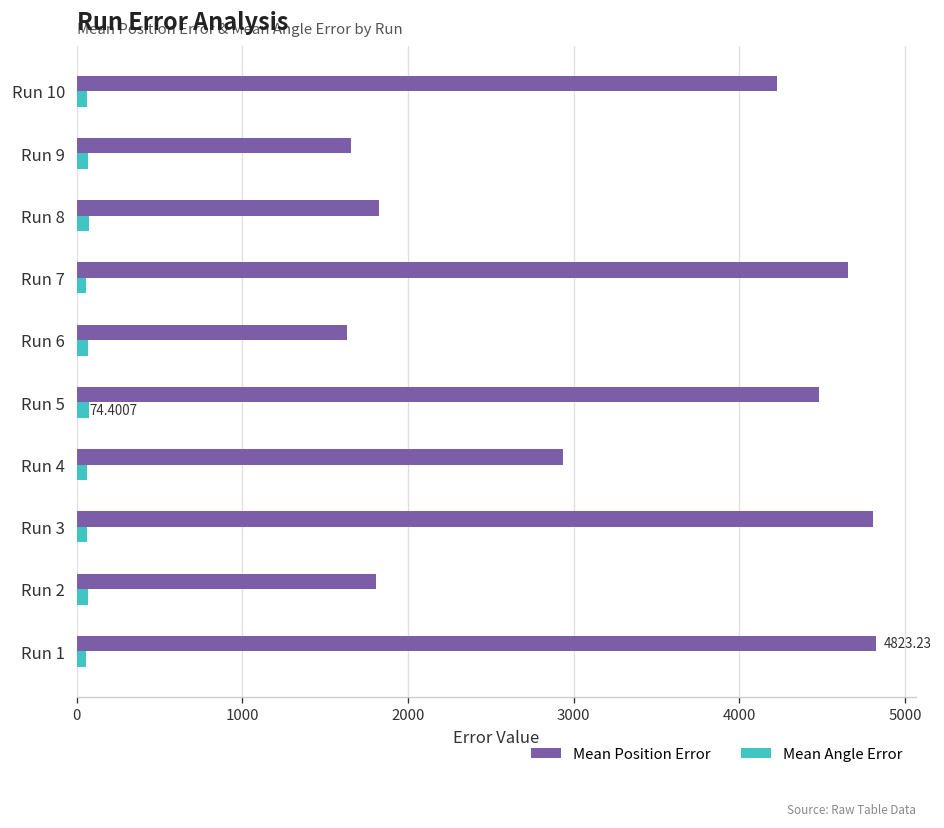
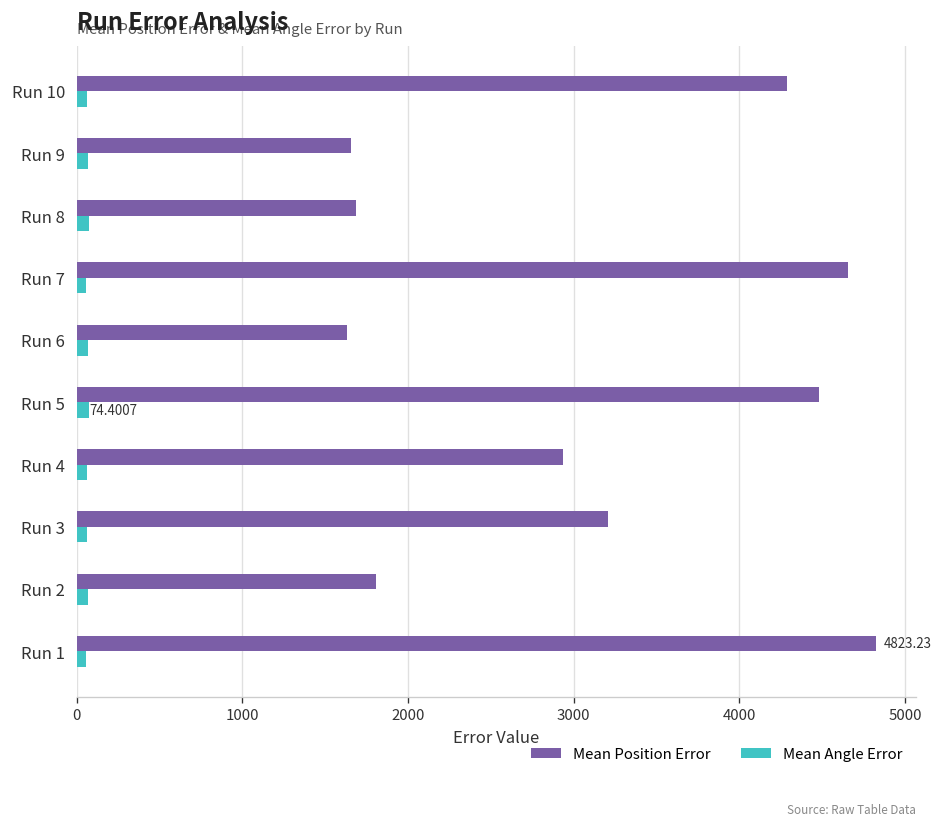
Mean Position Error, Run 10: 4220 -> 4290
Mean Position Error, Run 8: 1820 -> 1690
Mean Position Error, Run 3: 4810 -> 3210
